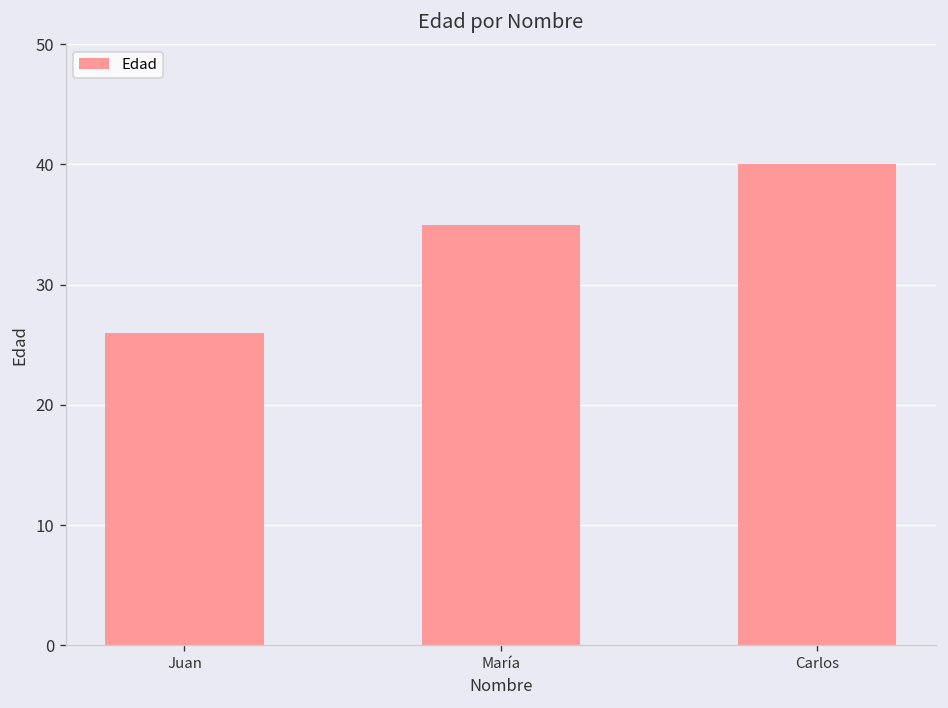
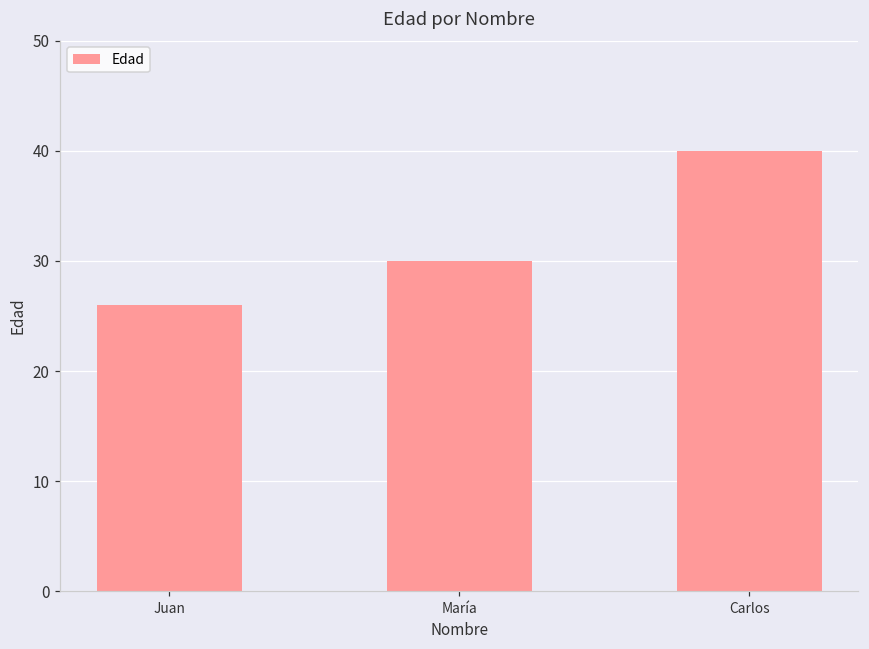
María: 35 -> 30
